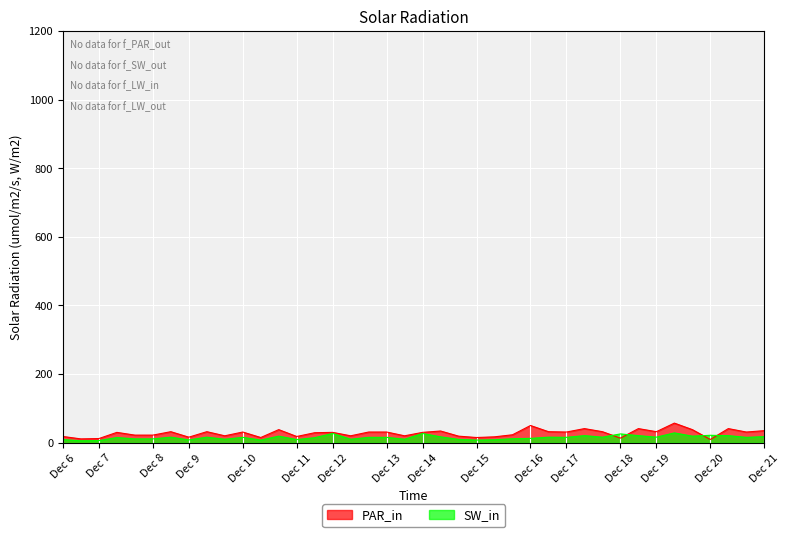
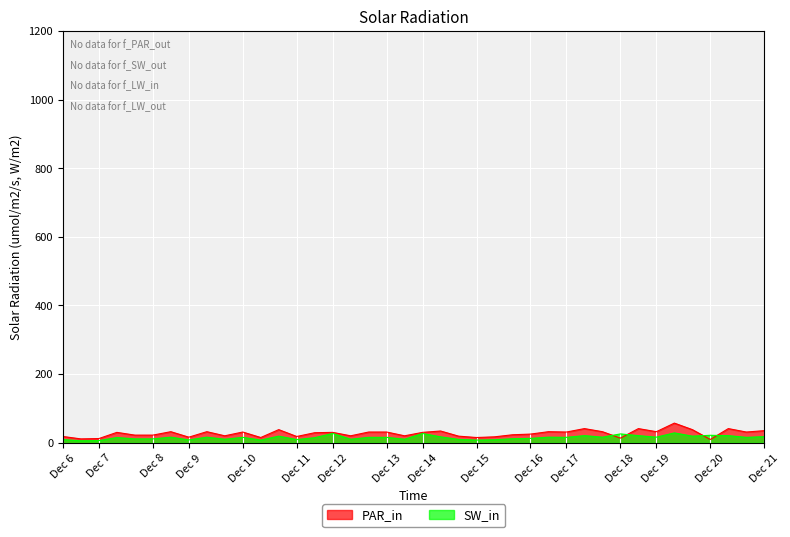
PAR_in, Dec 16: 50 -> 30
